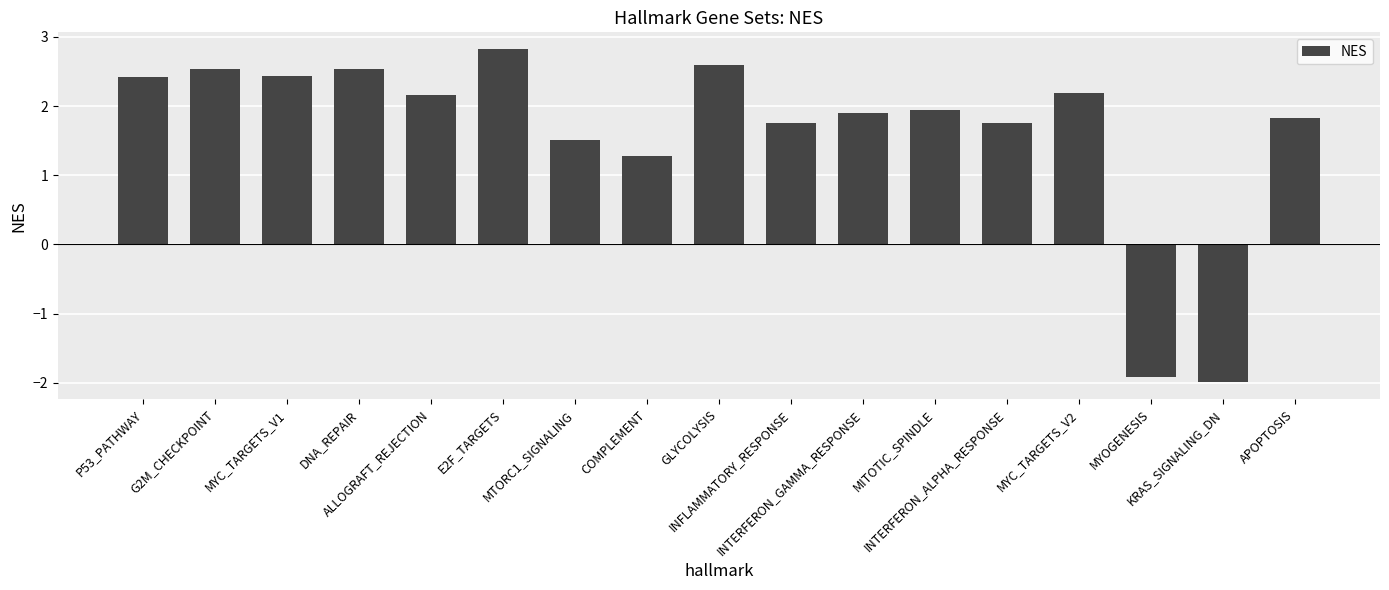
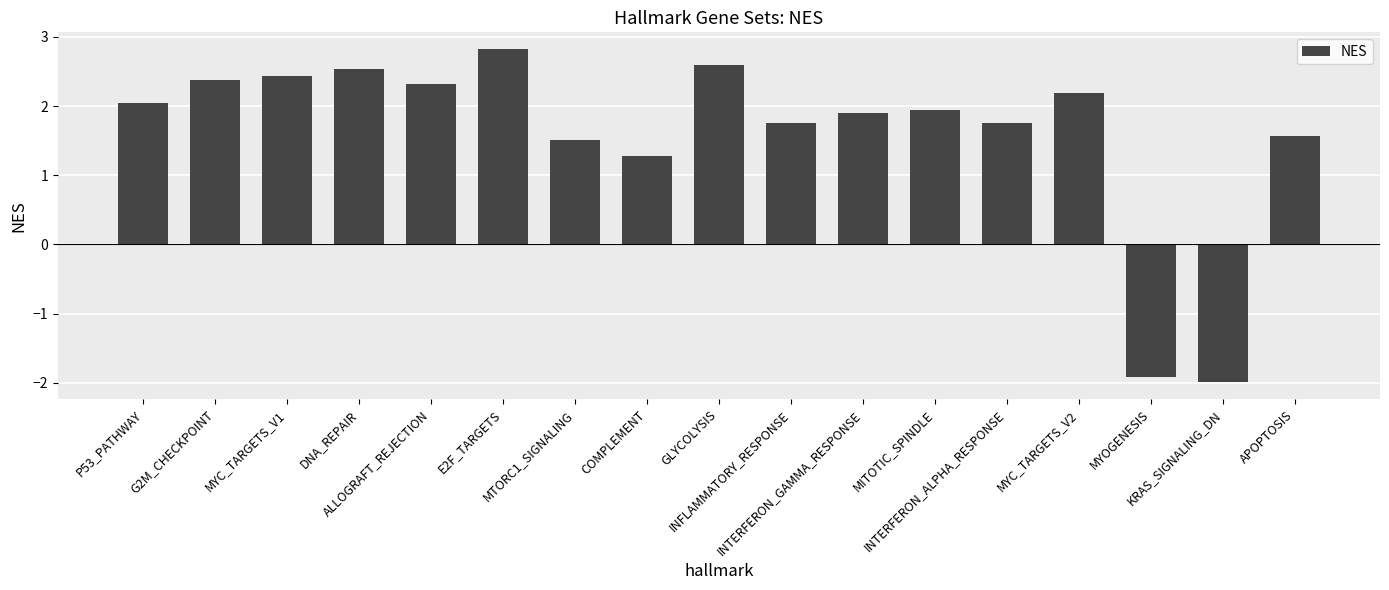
P53_PATHWAY: 2.4 -> 2.0
G2M_CHECKPOINT: 2.5 -> 2.4
ALLOGRAFT_REJECTION: 2.2 -> 2.3
APOPTOSIS: 1.8 -> 1.6
